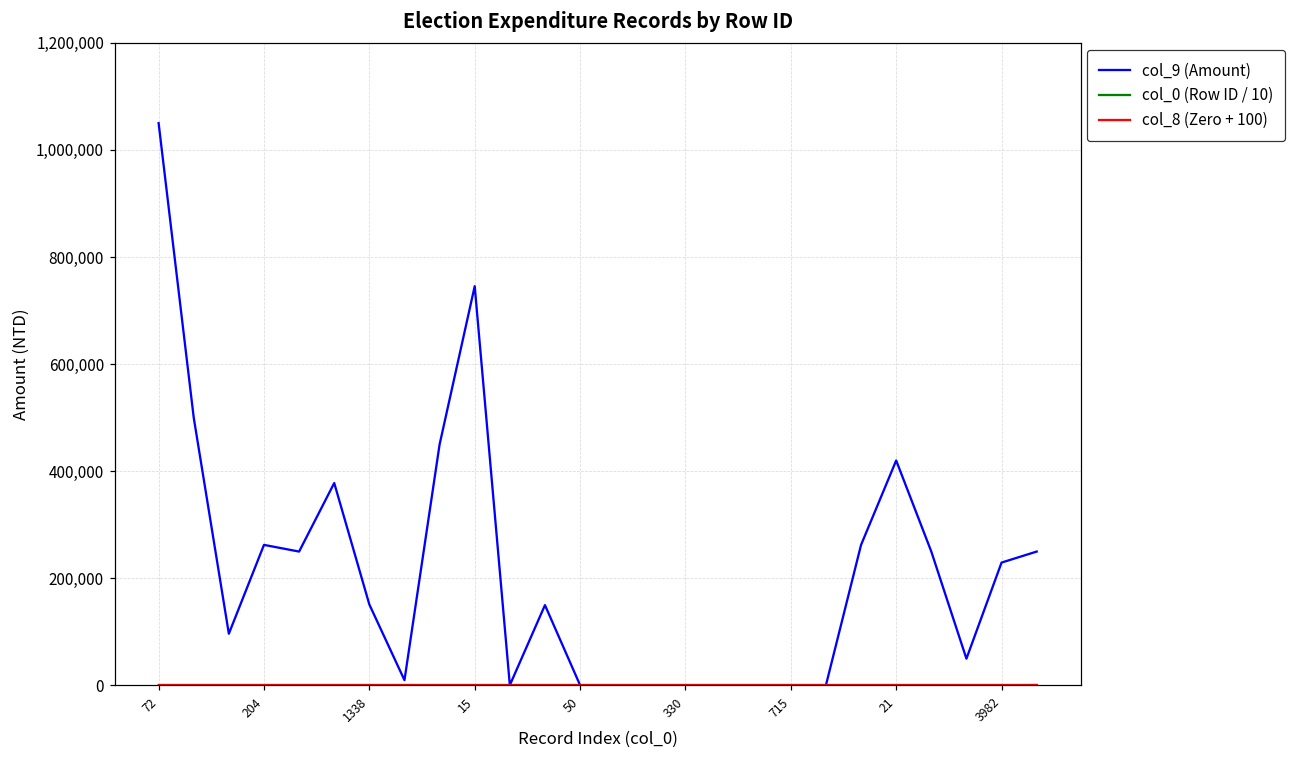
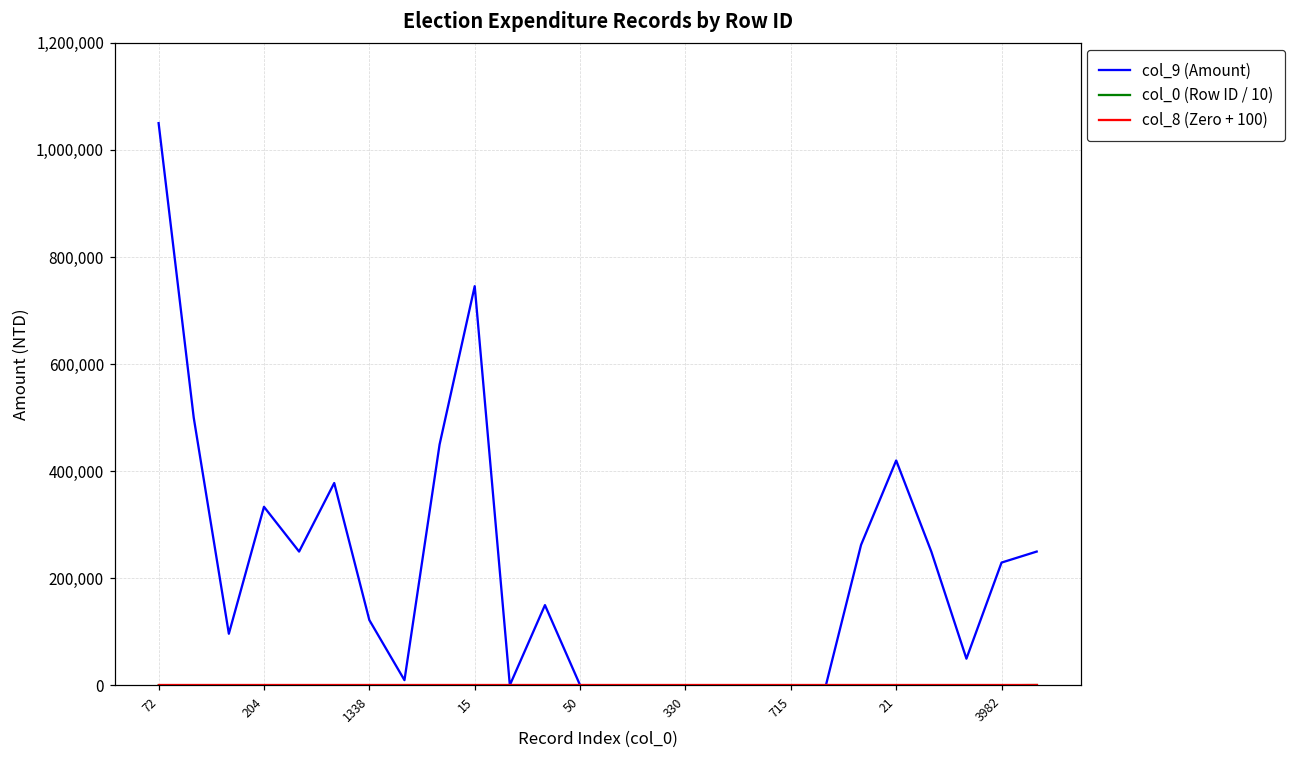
col_9 (Amount), 204: 260,000 -> 330,000
col_9 (Amount), 1338: 150,000 -> 120,000
